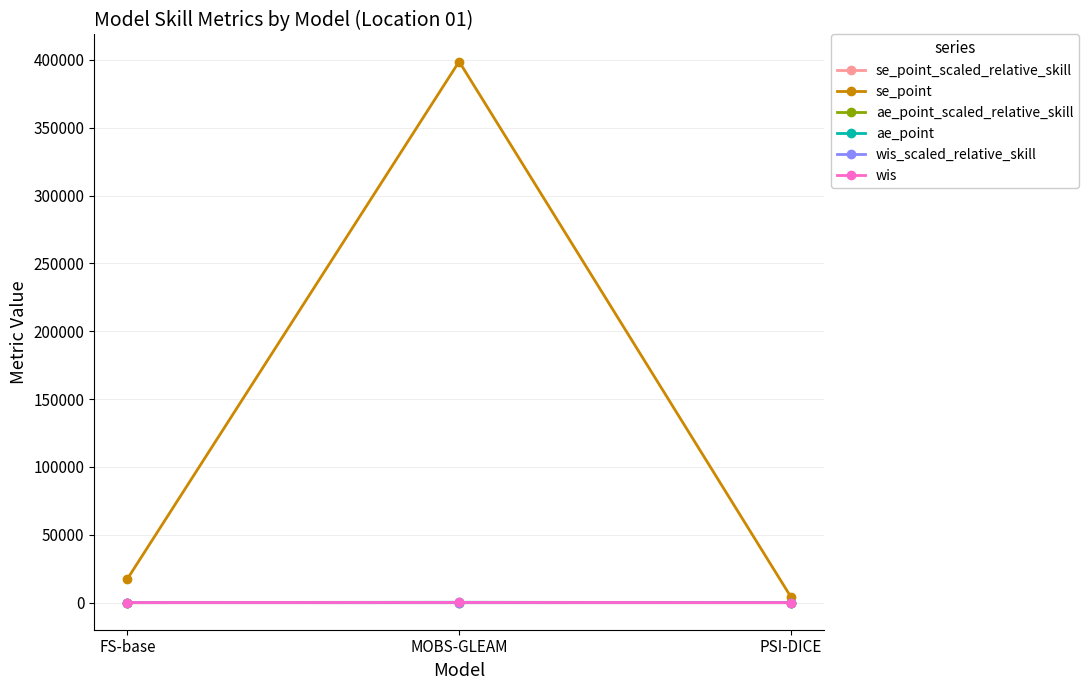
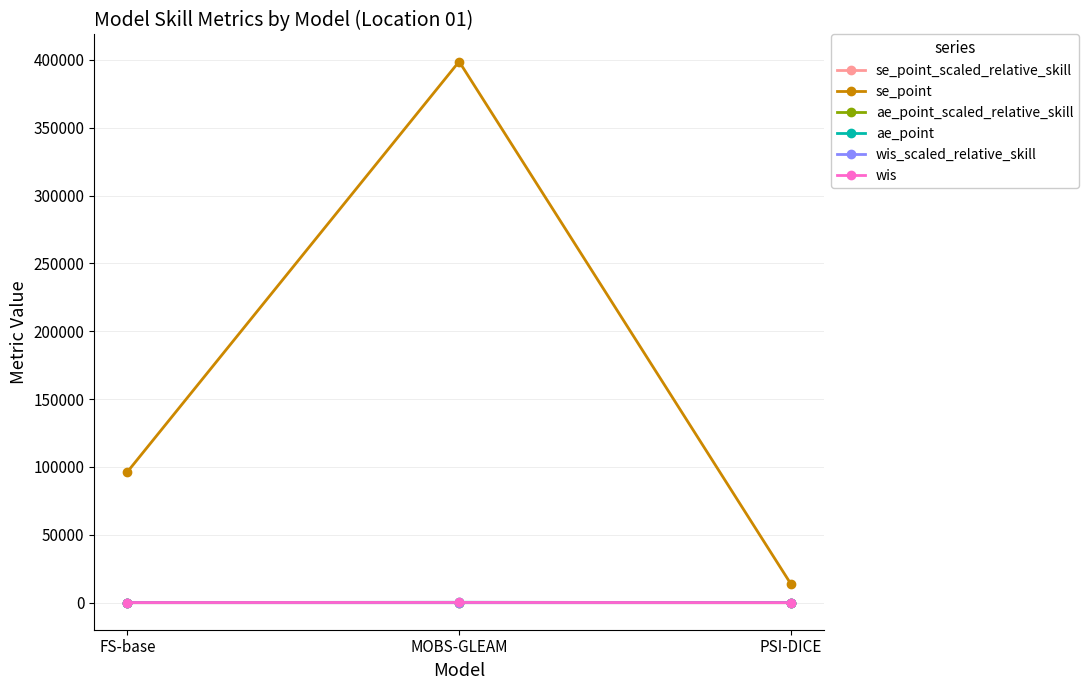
se_point, FS-base: 18000 -> 96000
se_point, PSI-DICE: 4000 -> 14000
